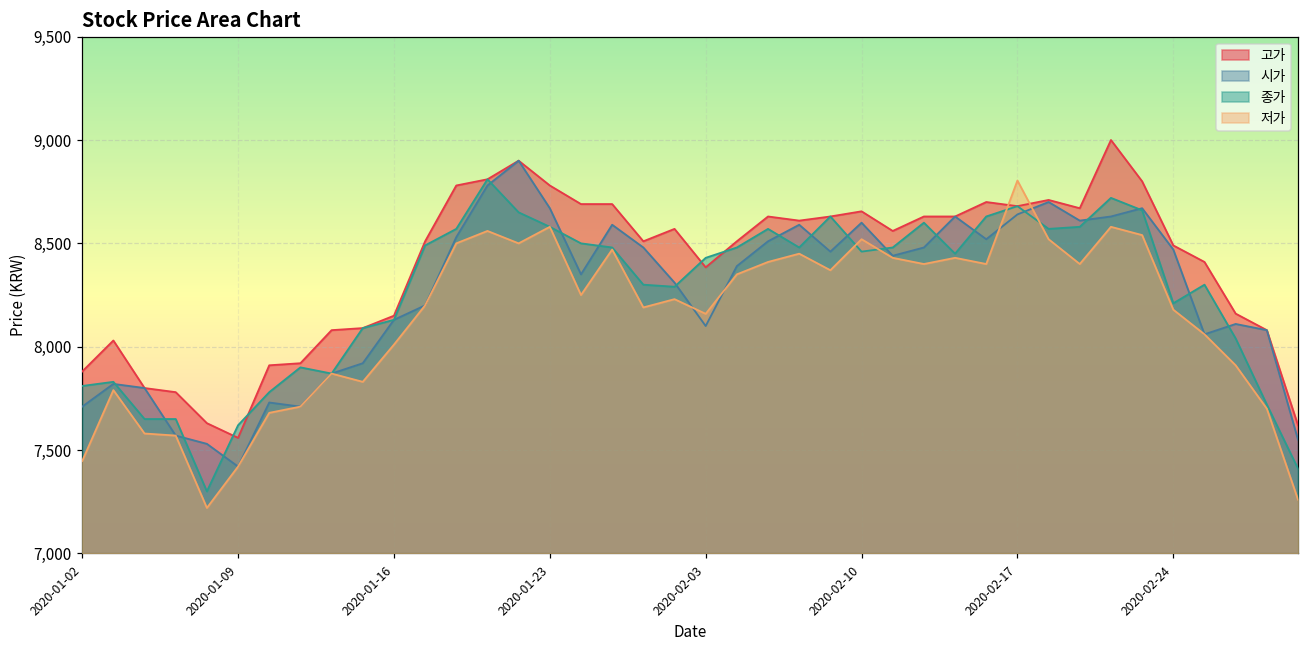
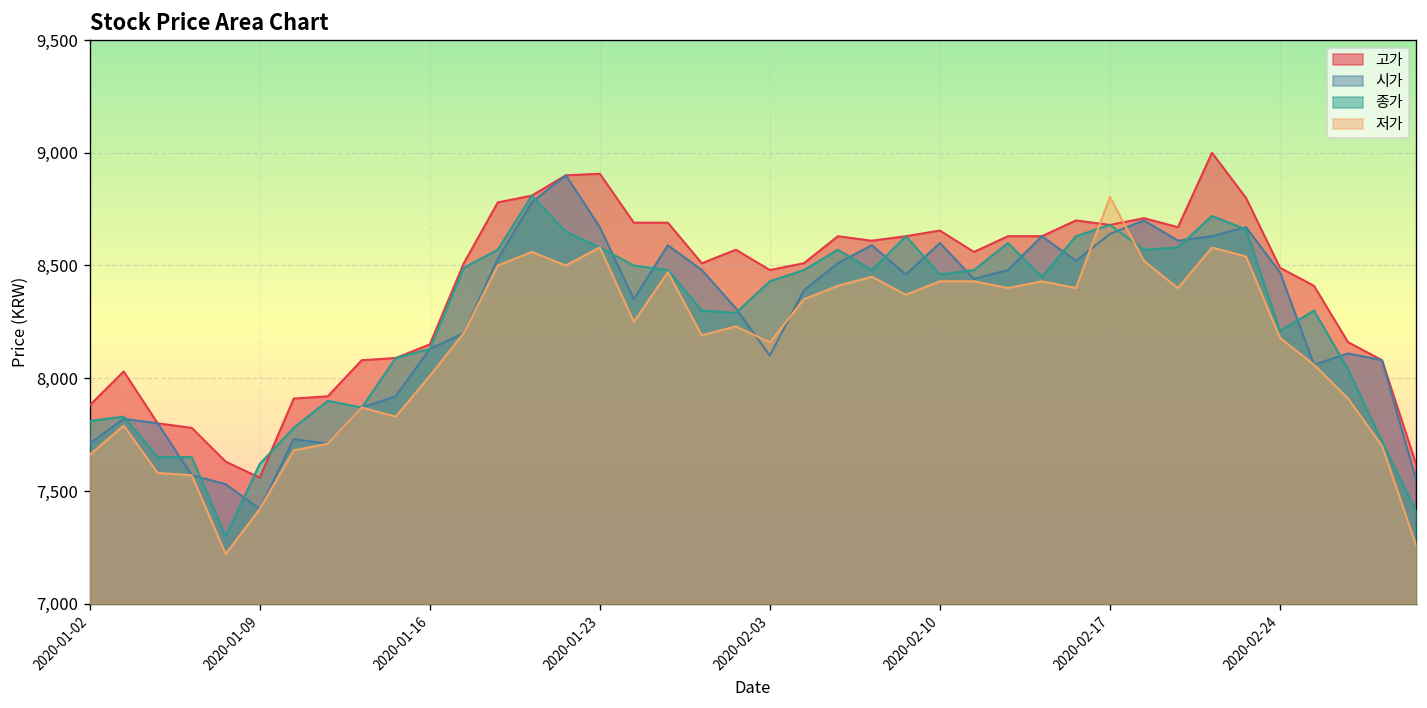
저가, 2020-01-02: 7,450 -> 7,660
고가, 2020-01-23: 8,780 -> 8,910
고가, 2020-02-03: 8,380 -> 8,480
저가, 2020-02-10: 8,520 -> 8,430
